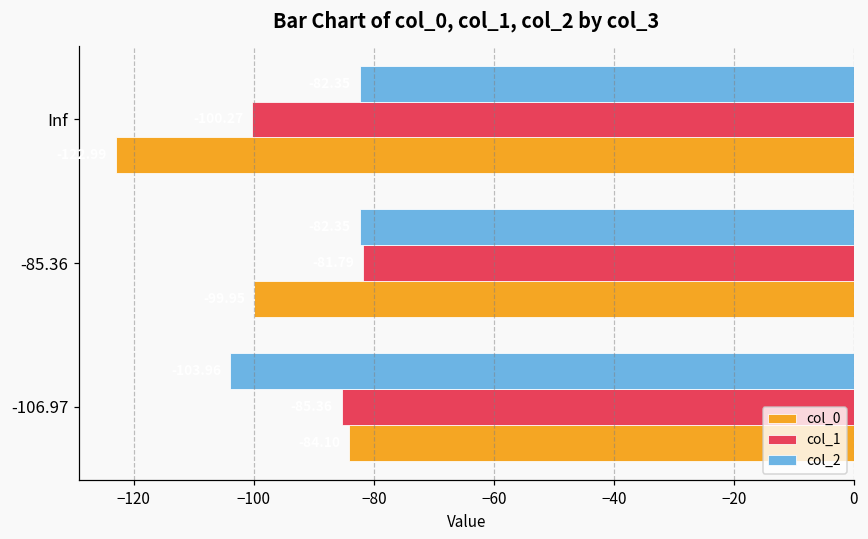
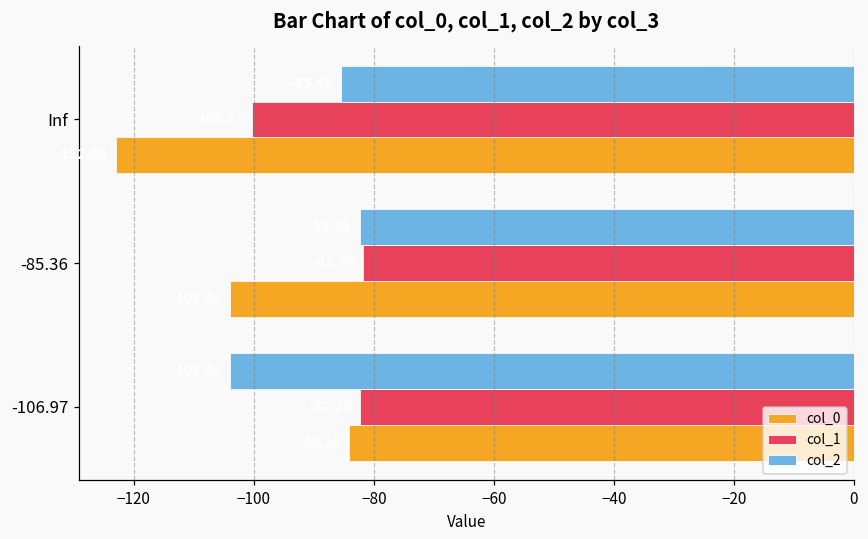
col_2, Inf: -82 -> -85
col_0, -85.36: -100 -> -104
col_1, -106.97: -85 -> -82
